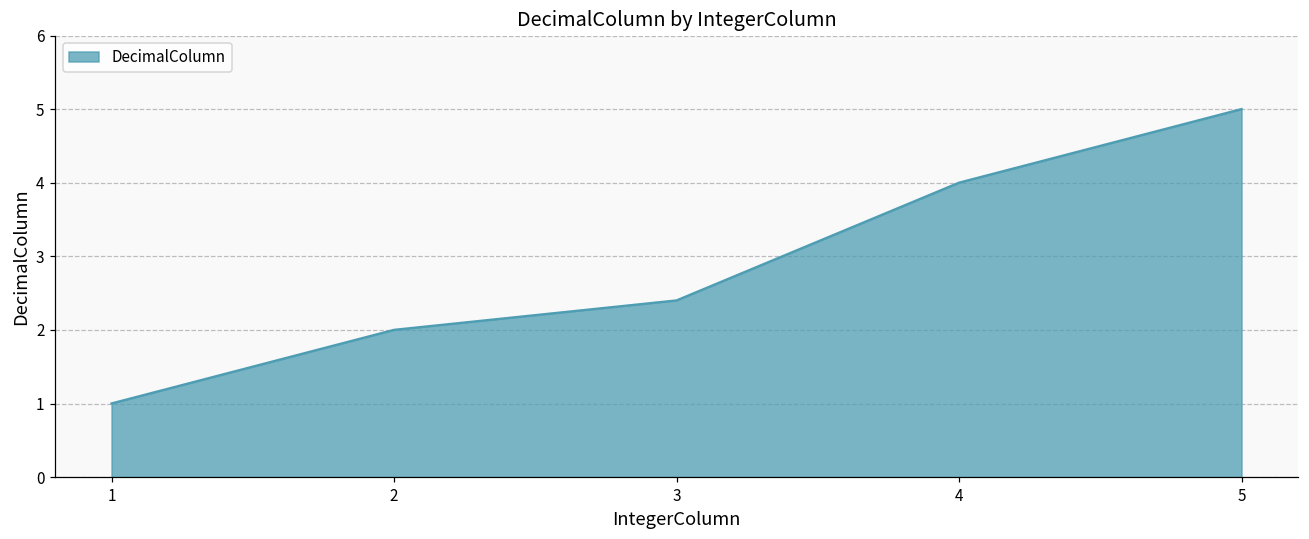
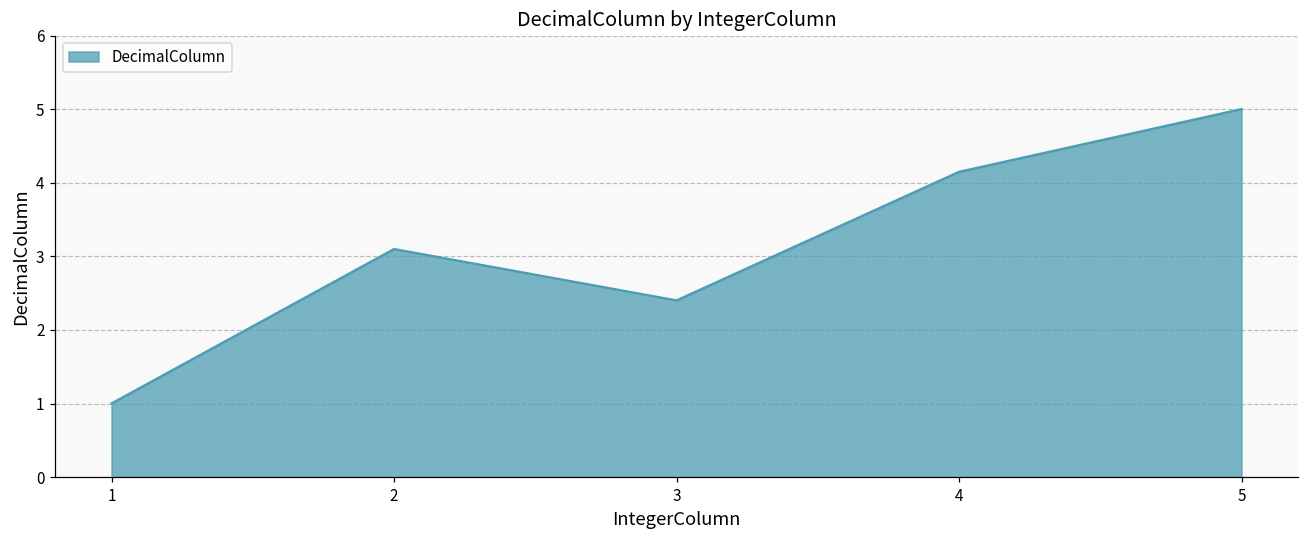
2: 2.0 -> 3.1
4: 4.0 -> 4.1
